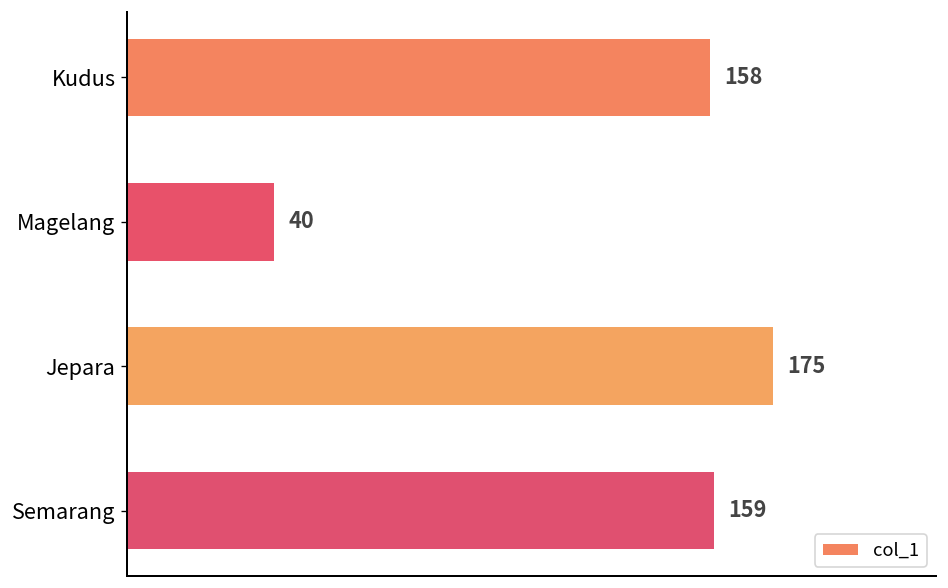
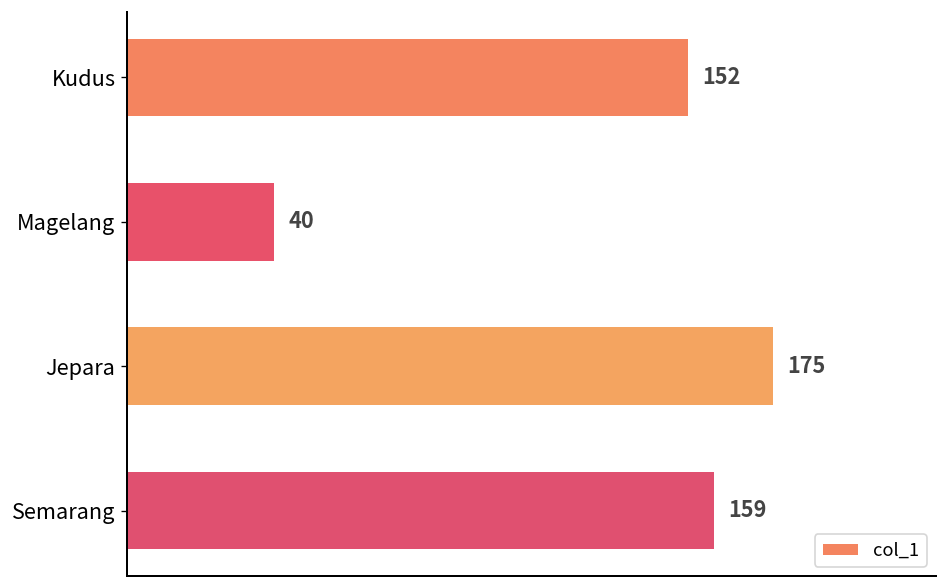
Kudus: 158 -> 152
